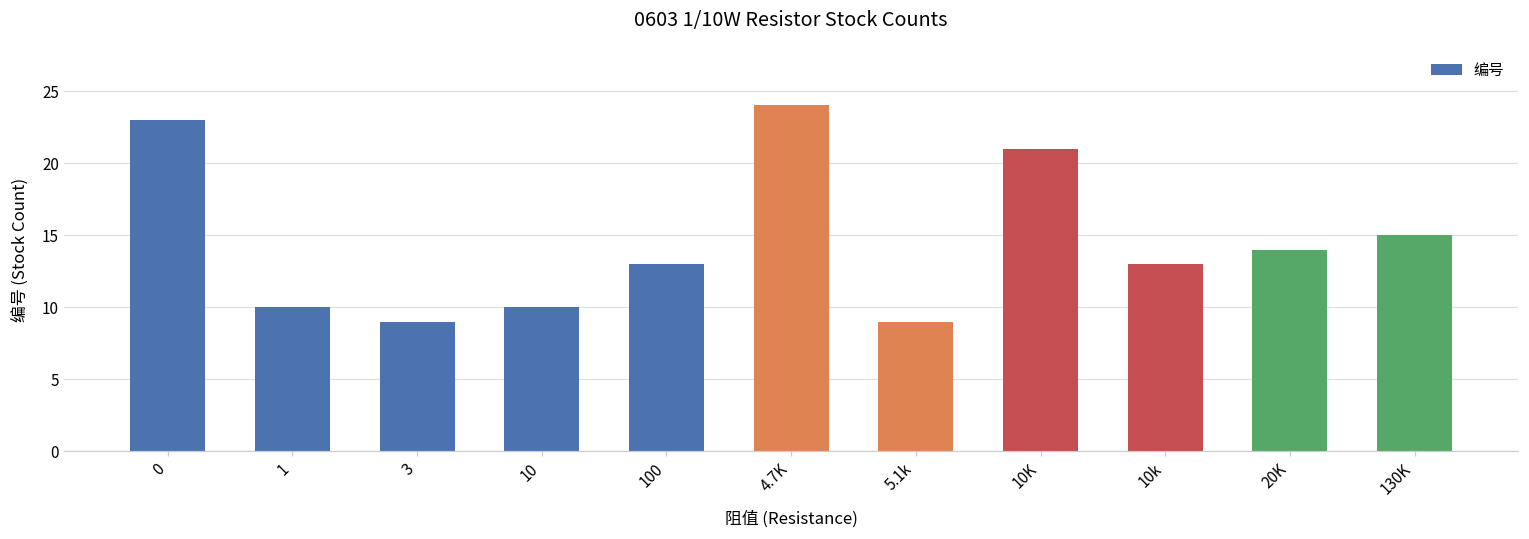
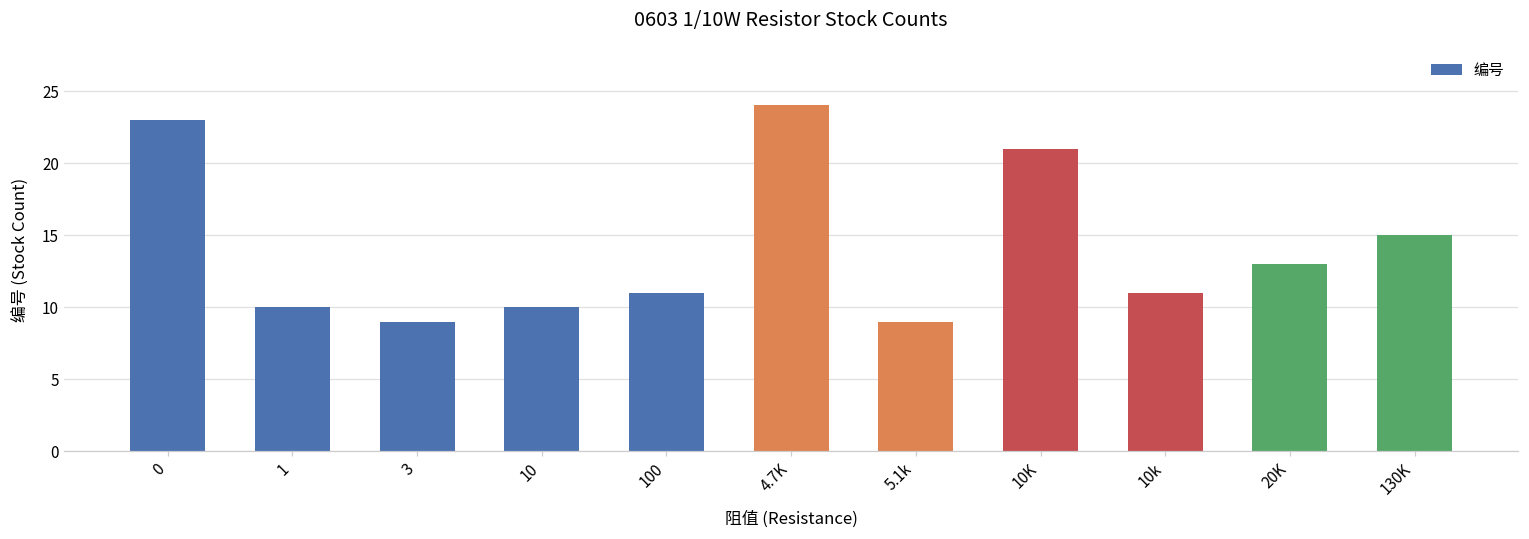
100: 13 -> 11
10k: 13 -> 11
20K: 14 -> 13
